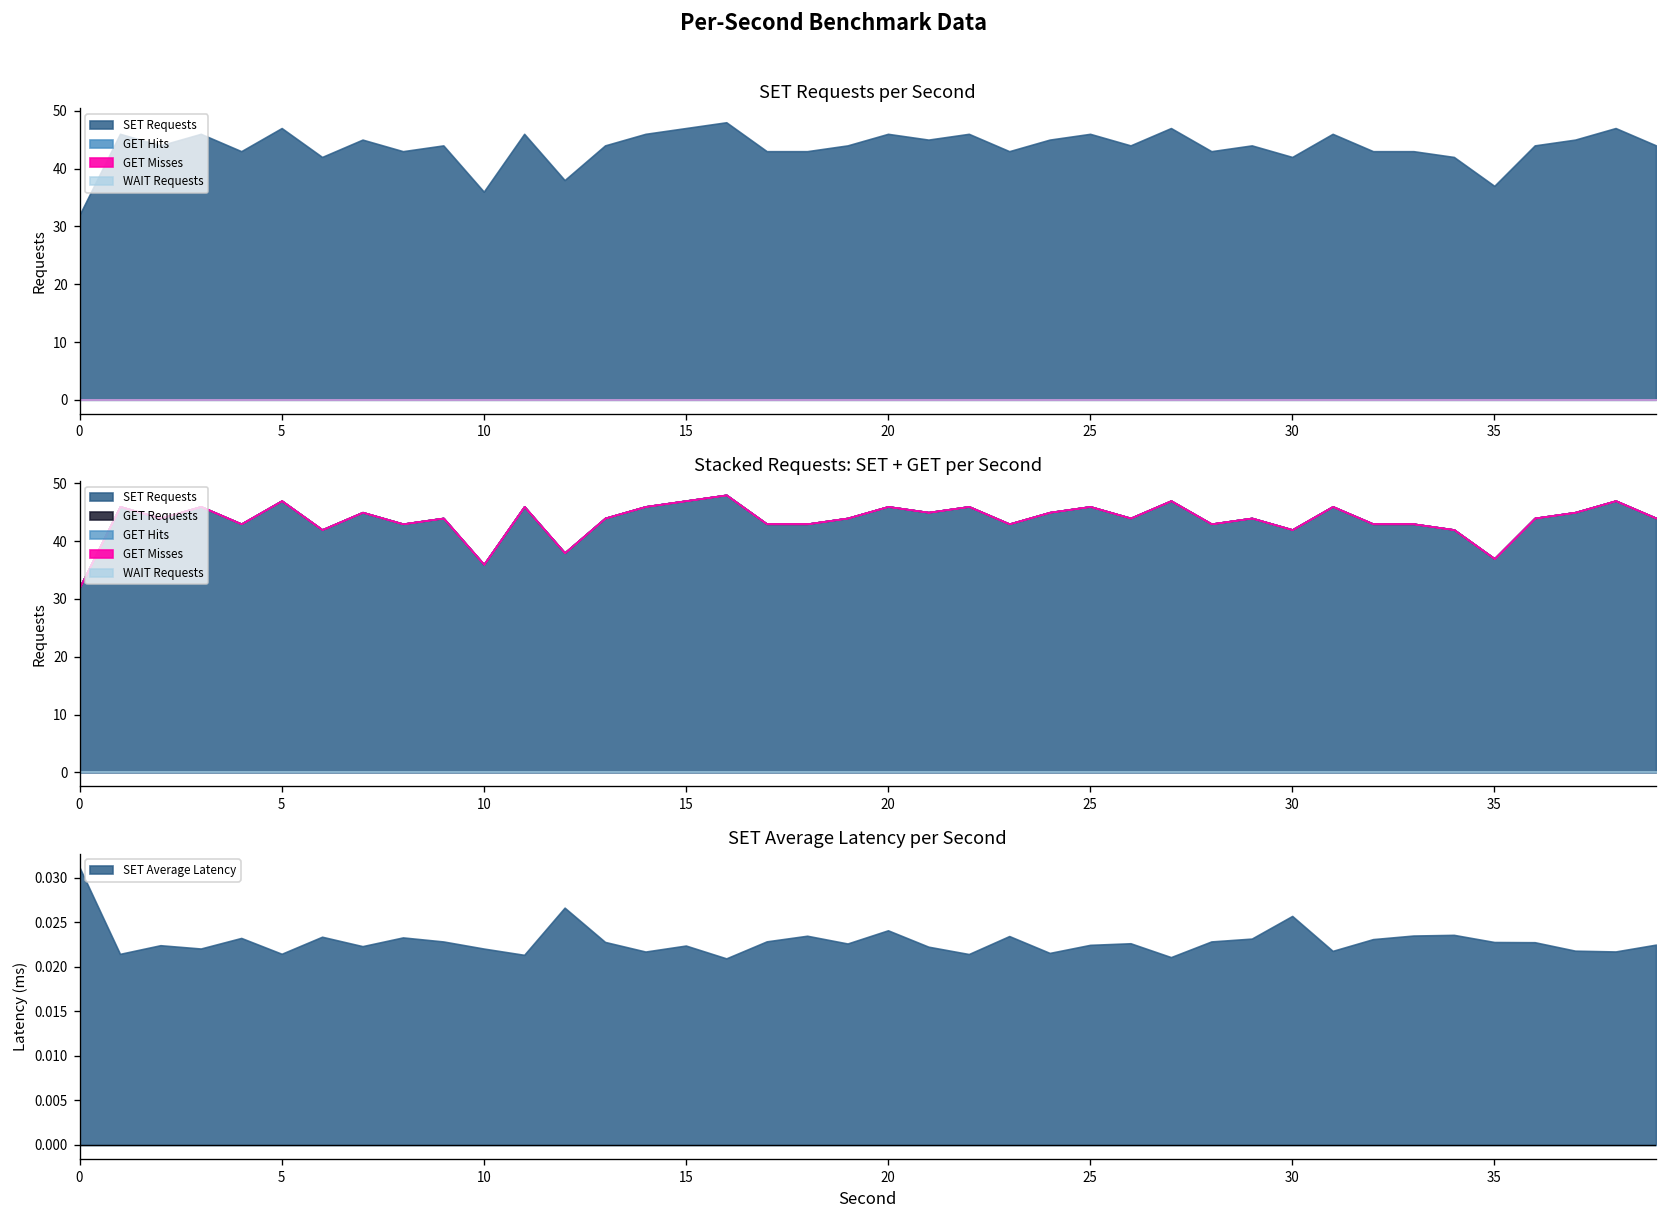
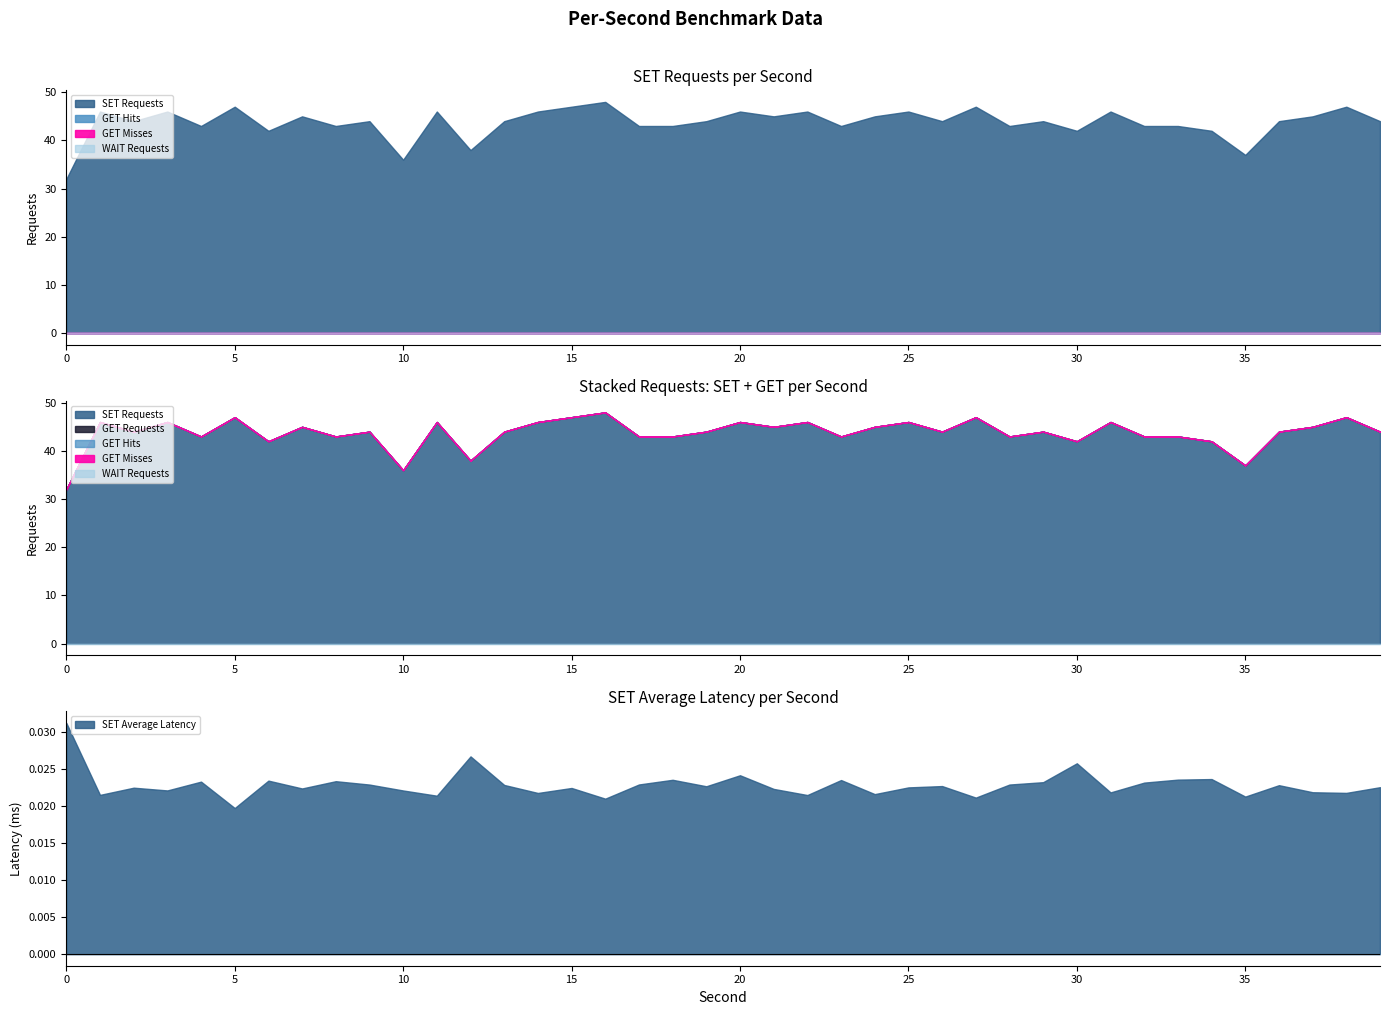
SET Average Latency per Second, 5: 0.021 -> 0.020
SET Average Latency per Second, 35: 0.023 -> 0.021
